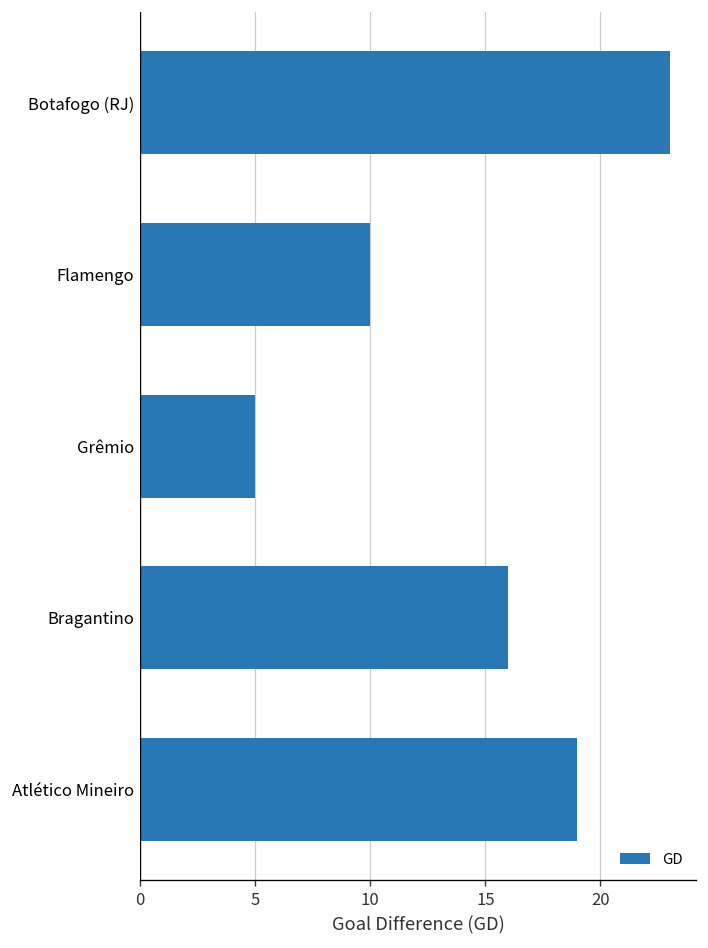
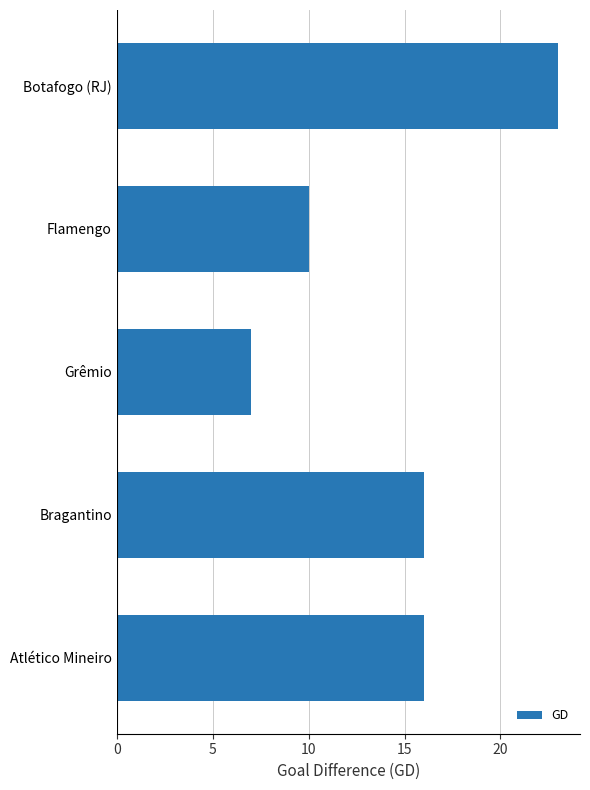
Grêmio: 5 -> 7
Atlético Mineiro: 19 -> 16
